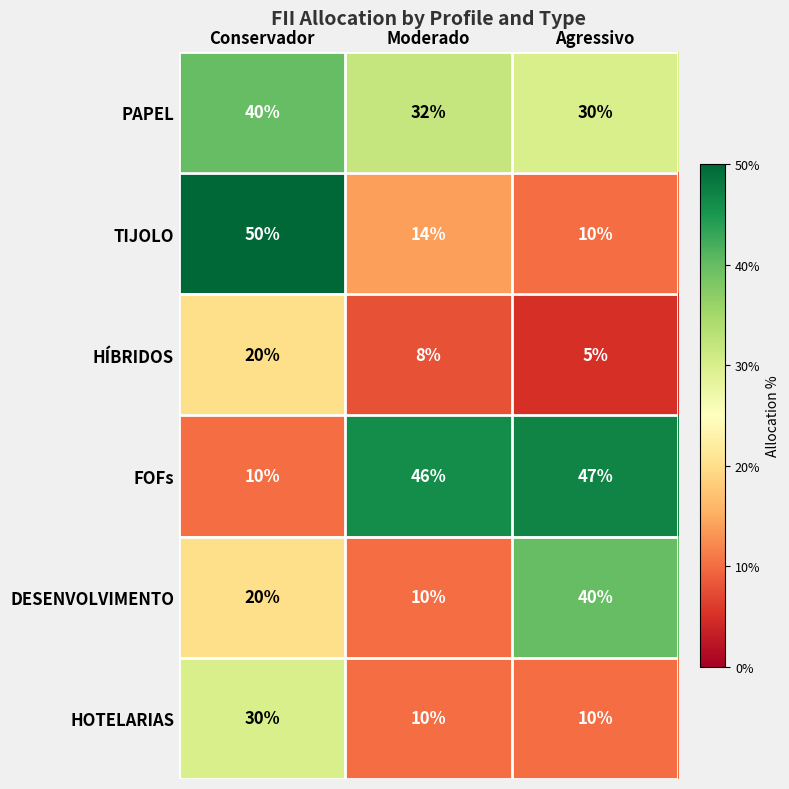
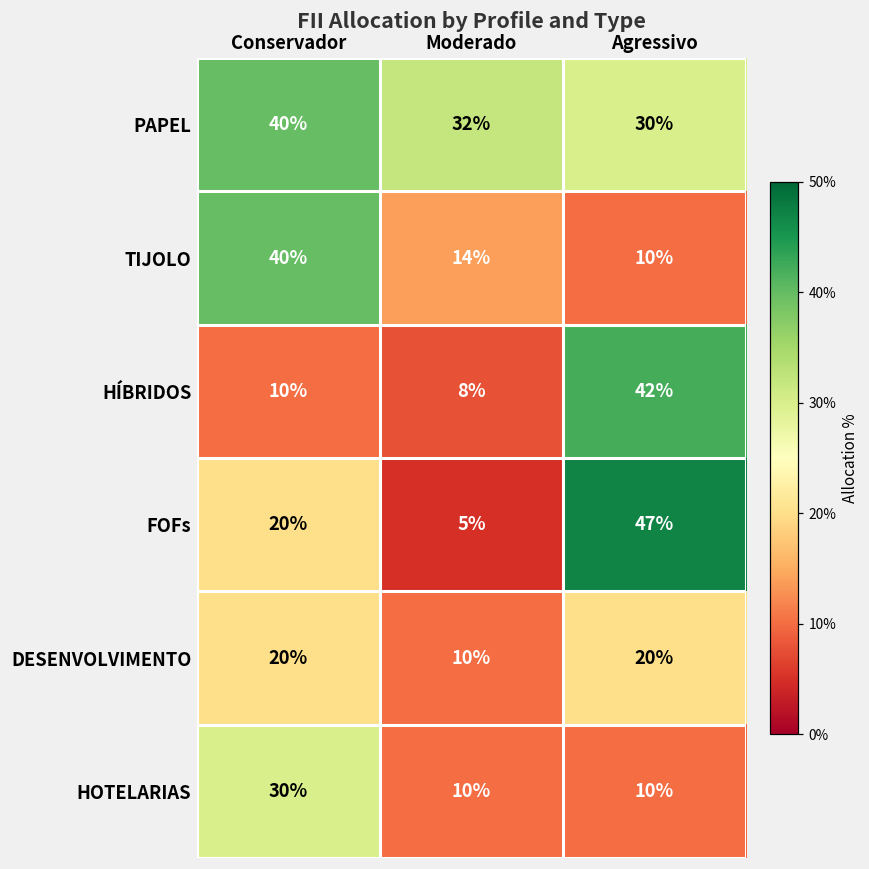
TIJOLO, Conservador: 50% -> 40%
HÍBRIDOS, Conservador: 20% -> 10%
HÍBRIDOS, Agressivo: 5% -> 42%
FOFs, Conservador: 10% -> 20%
FOFs, Moderado: 46% -> 5%
DESENVOLVIMENTO, Agressivo: 40% -> 20%
